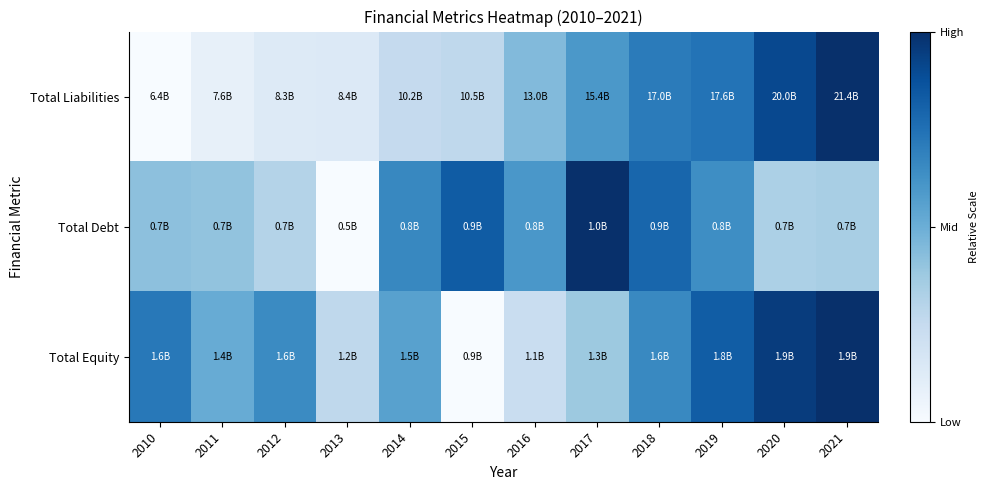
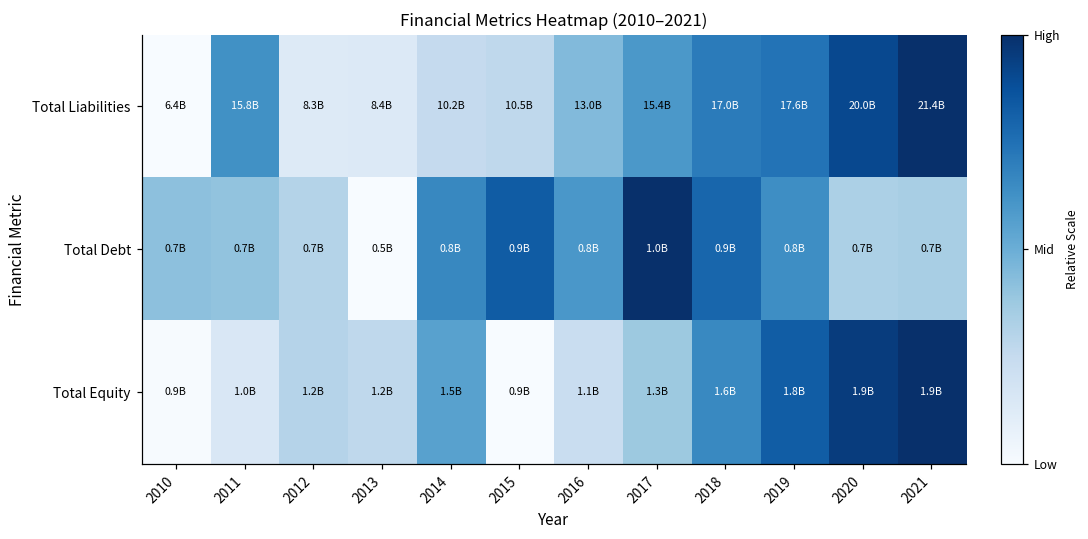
Total Liabilities, 2011: 7.6B -> 15.8B
Total Equity, 2010: 1.6B -> 0.9B
Total Equity, 2011: 1.4B -> 1.0B
Total Equity, 2012: 1.6B -> 1.2B
